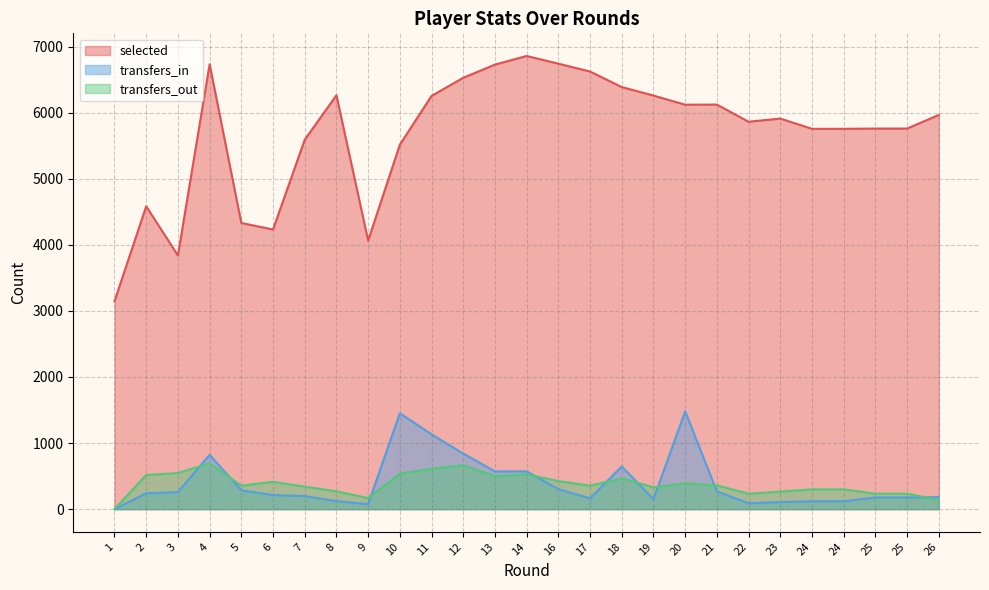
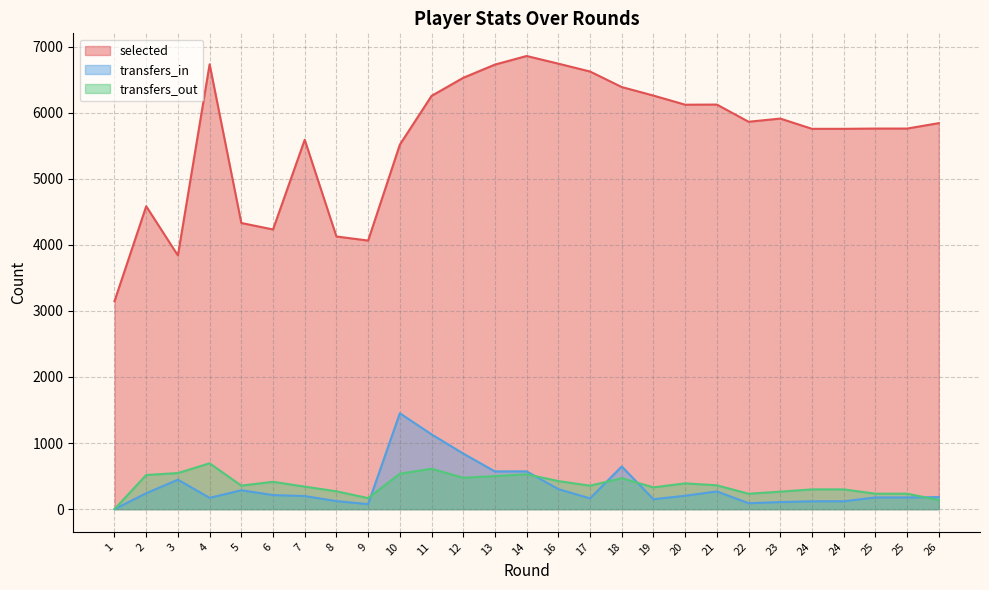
transfers_in, 3: 300 -> 400
transfers_in, 4: 800 -> 200
selected, 8: 6300 -> 4100
transfers_out, 12: 700 -> 500
transfers_in, 20: 1500 -> 200
selected, 26: 6000 -> 5800
